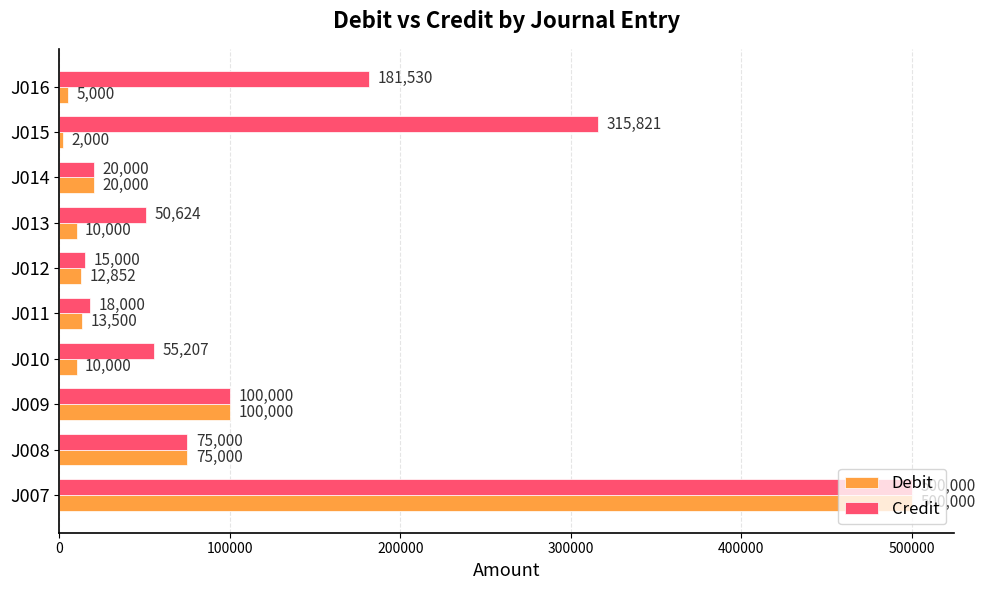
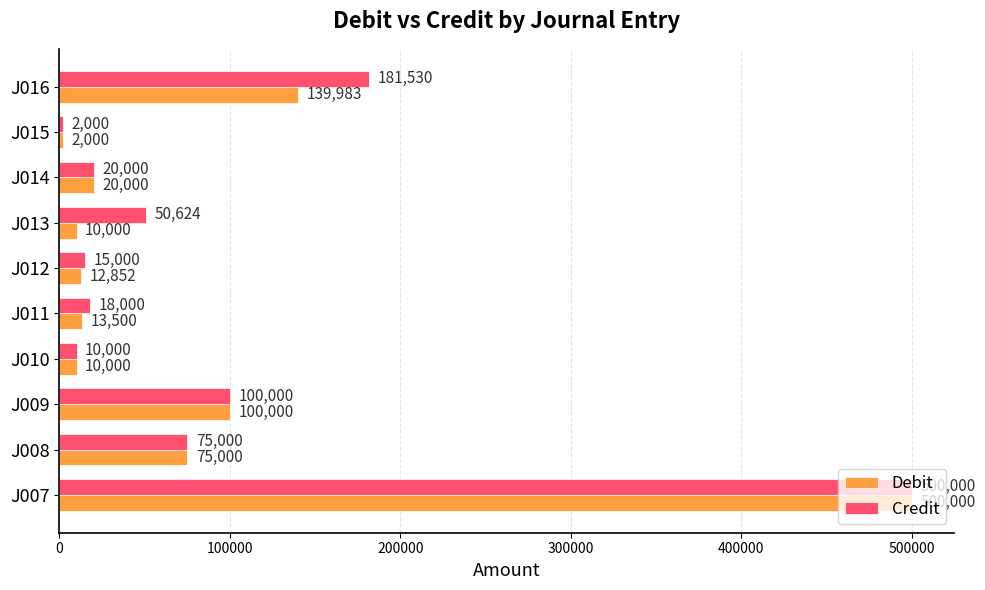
Debit, J016: 5,000 -> 139,983
Credit, J015: 315,821 -> 2,000
Credit, J010: 55,207 -> 10,000
